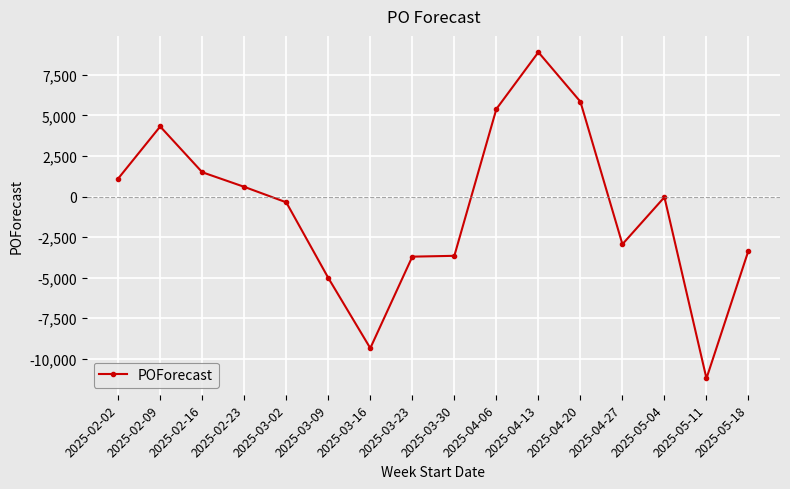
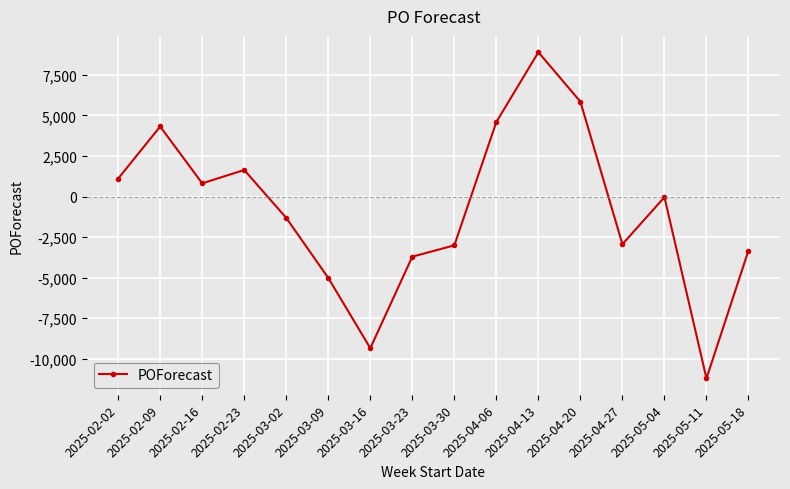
2025-02-16: 1,500 -> 800
2025-02-23: 600 -> 1,600
2025-03-02: -400 -> -1,300
2025-03-30: -3,700 -> -3,000
2025-04-06: 5,400 -> 4,600
